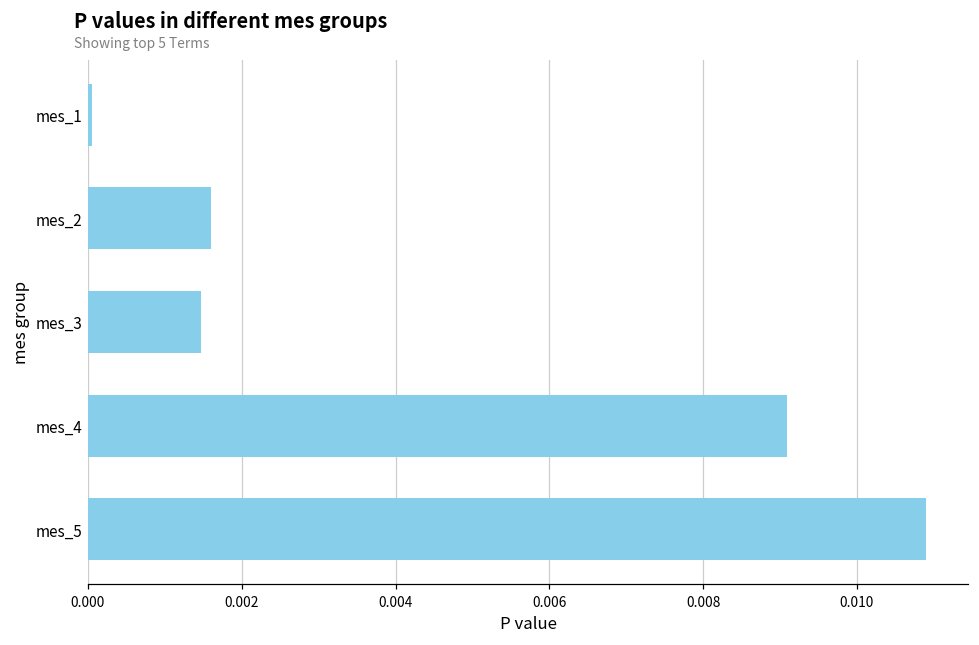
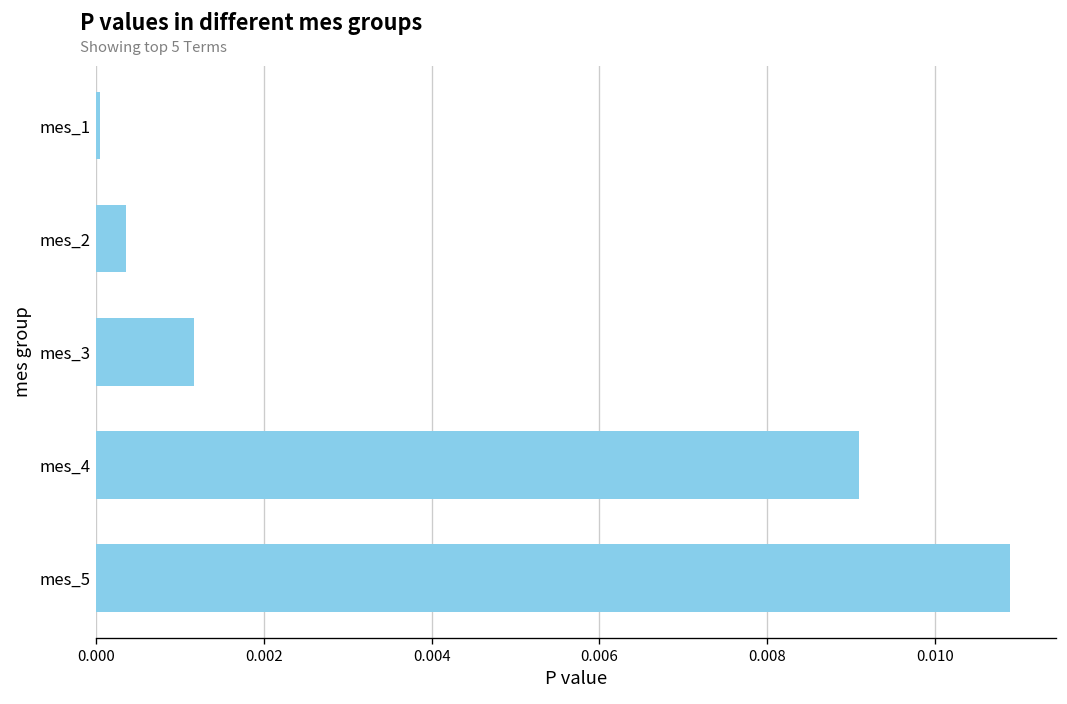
mes_2: 0.0016 -> 0.0004
mes_3: 0.0015 -> 0.0012
